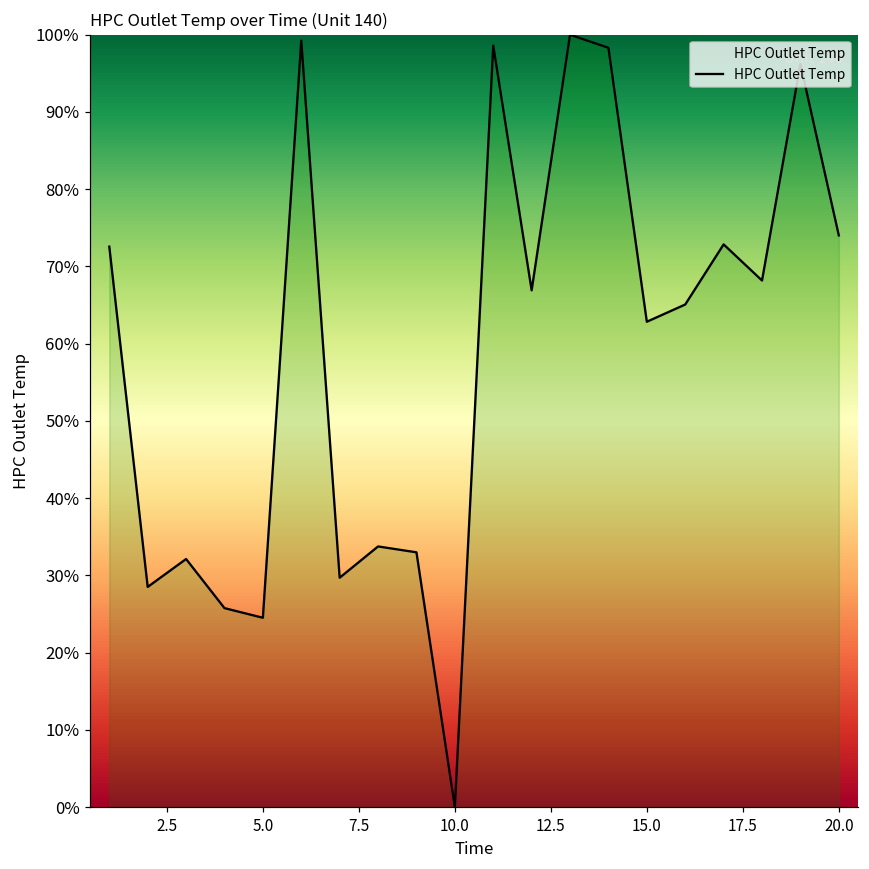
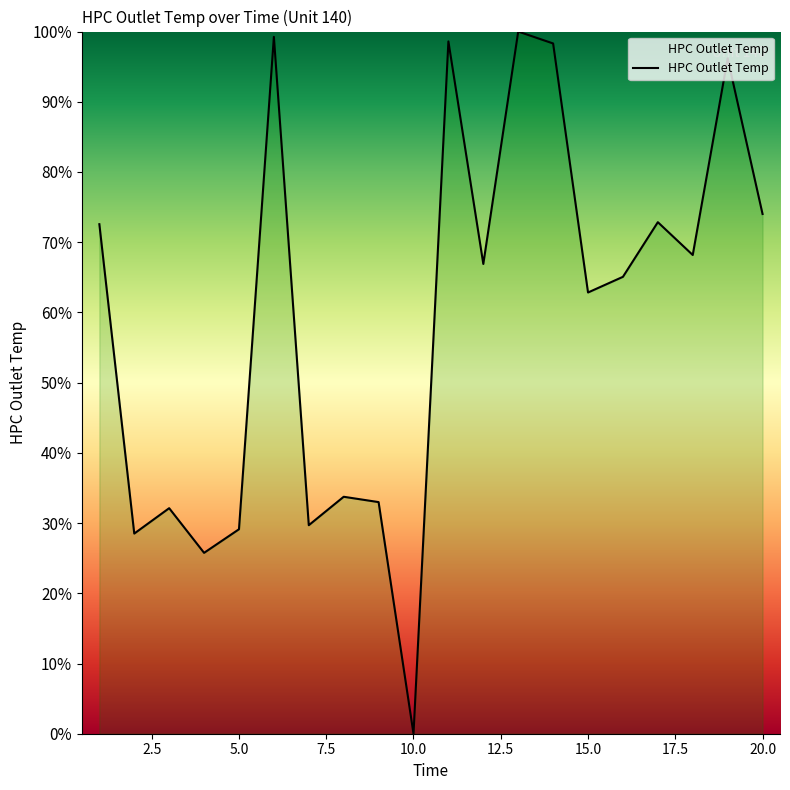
5.0: 25% -> 29%
